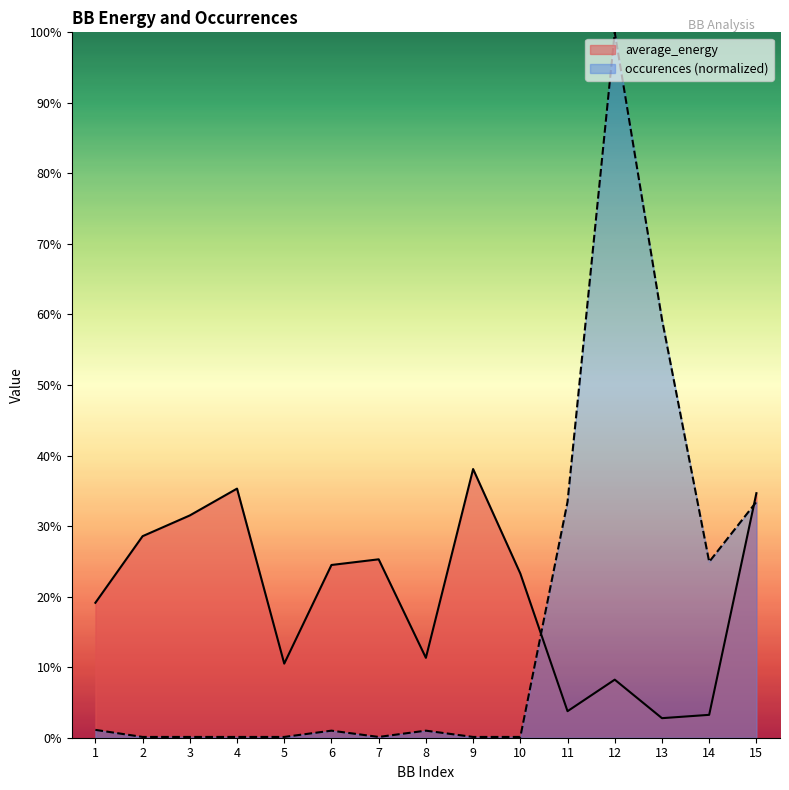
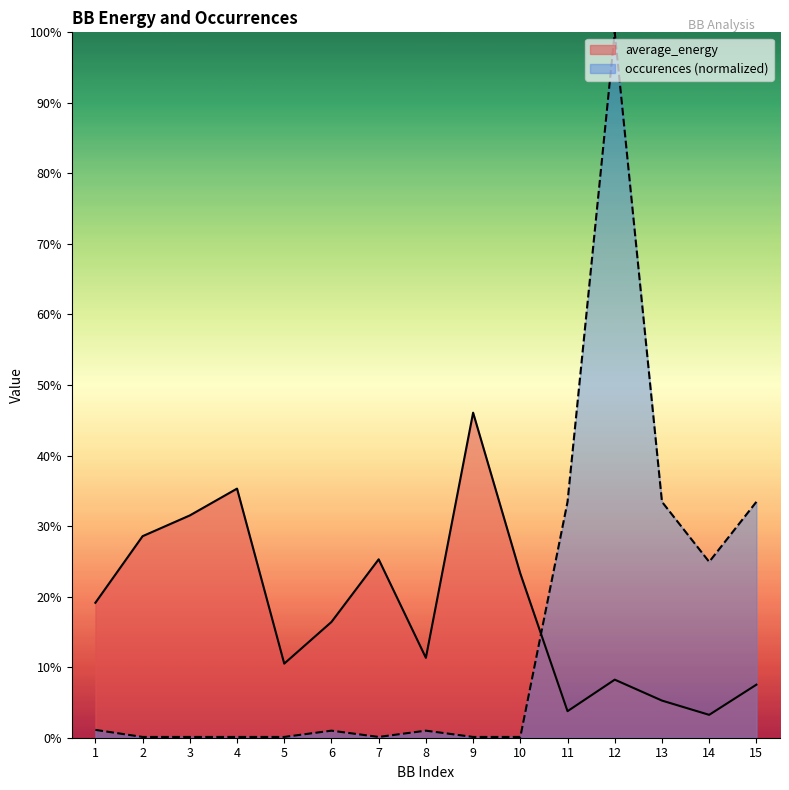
average_energy, 6: 24% -> 16%
average_energy, 9: 38% -> 46%
average_energy, 13: 3% -> 5%
occurences (normalized), 13: 59% -> 33%
average_energy, 15: 35% -> 8%
